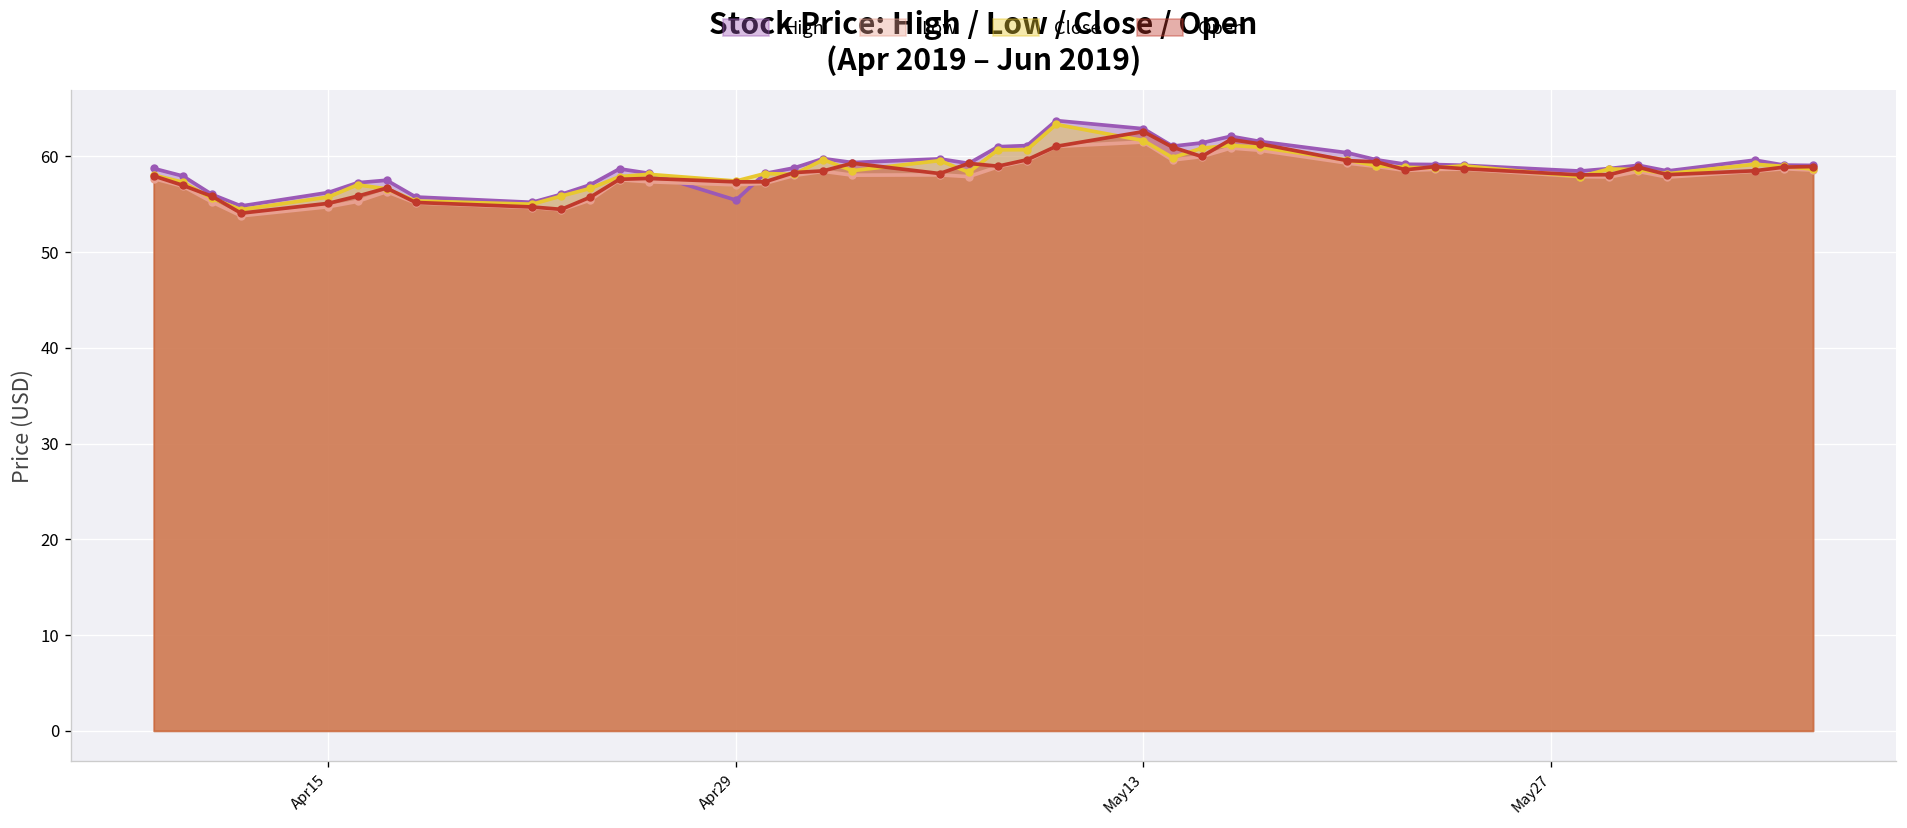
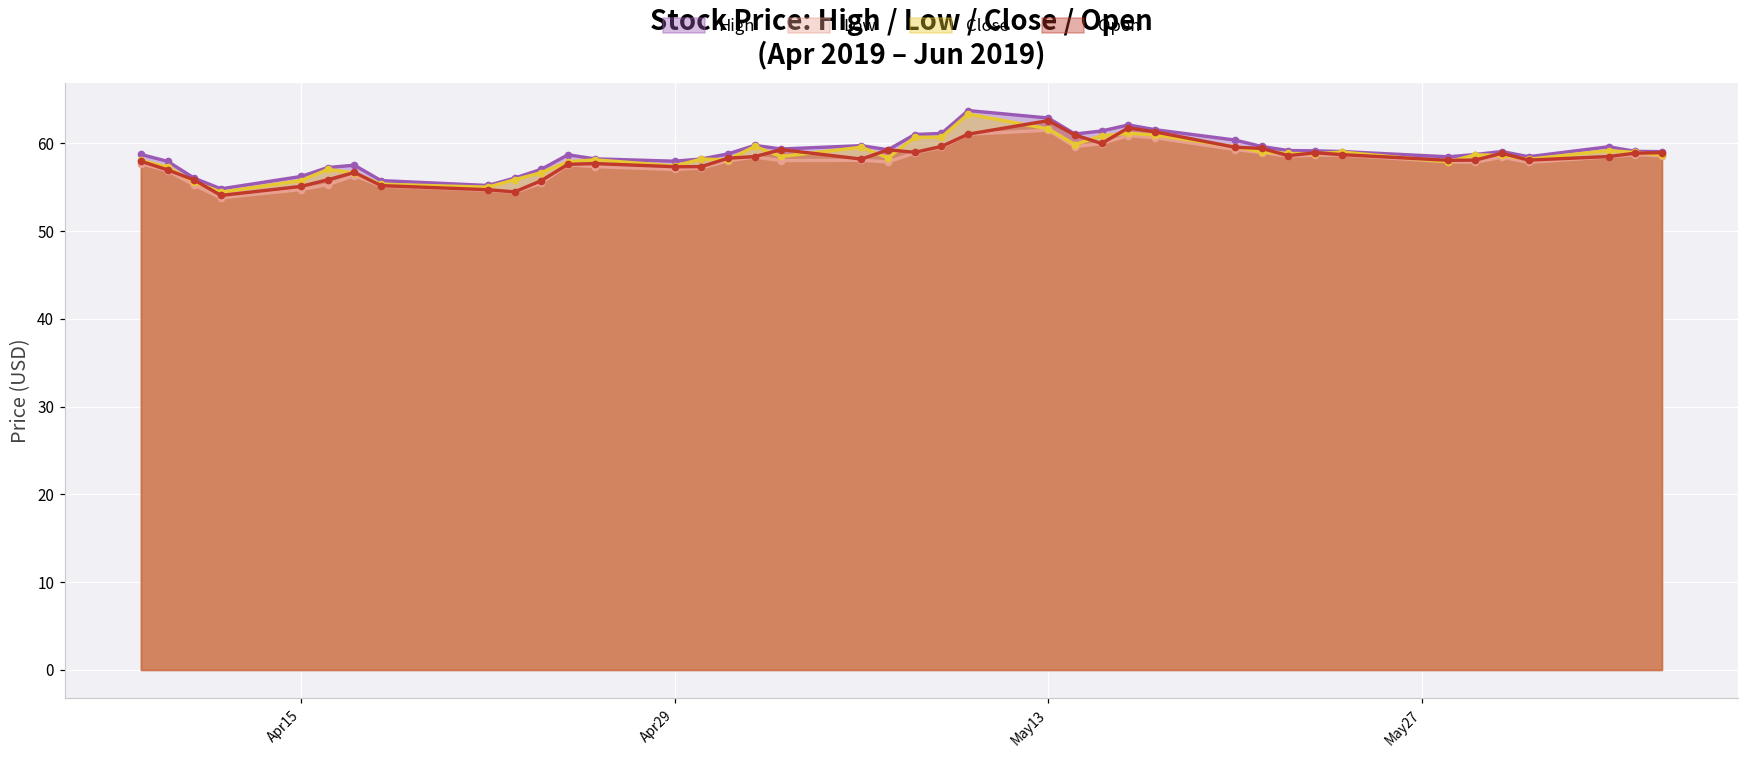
High, Apr29: 55 -> 58
